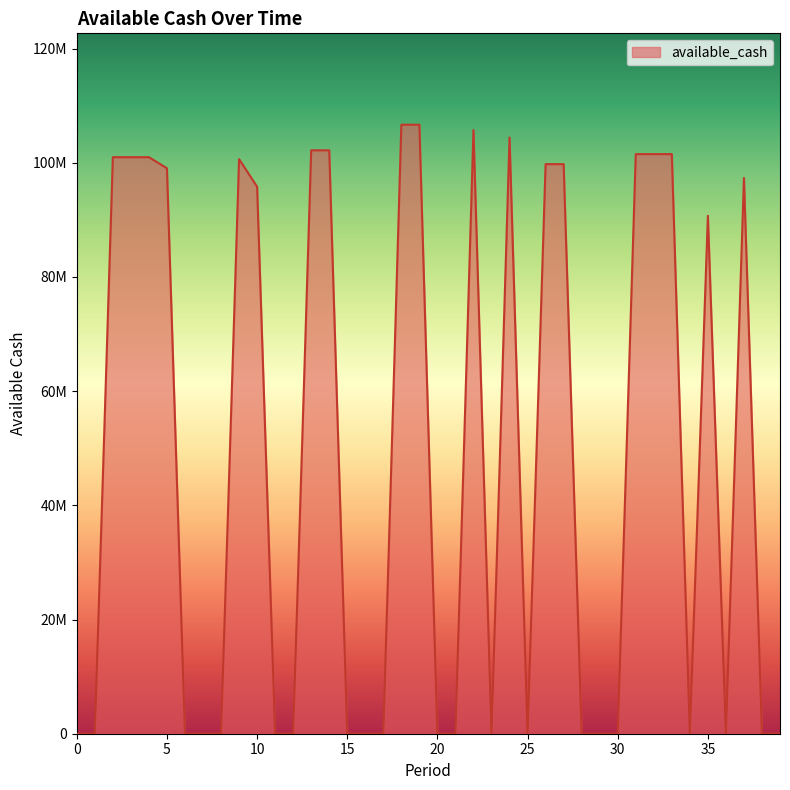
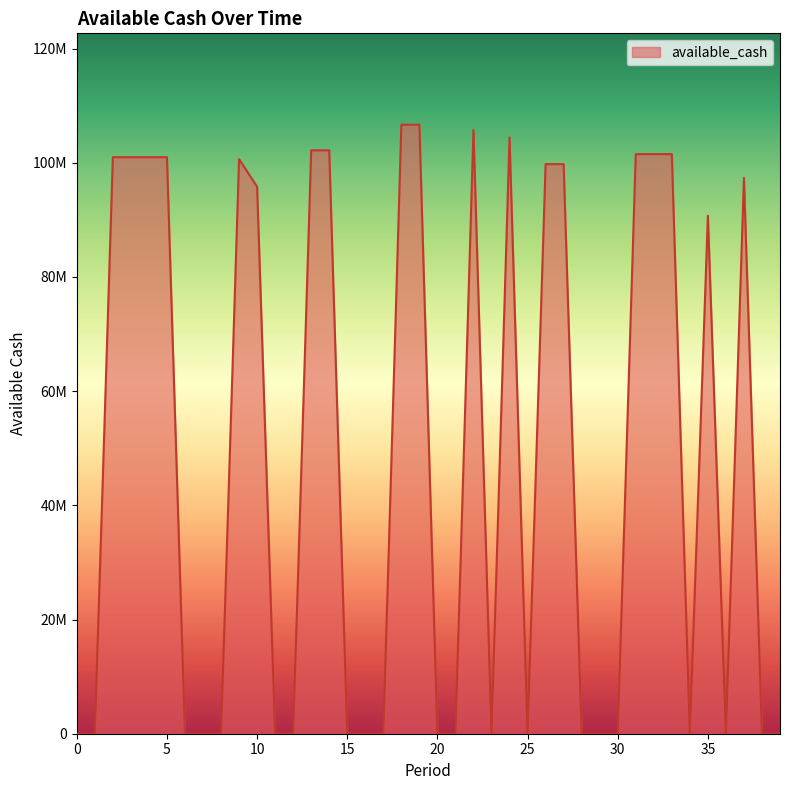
5: 99000000 -> 101000000
